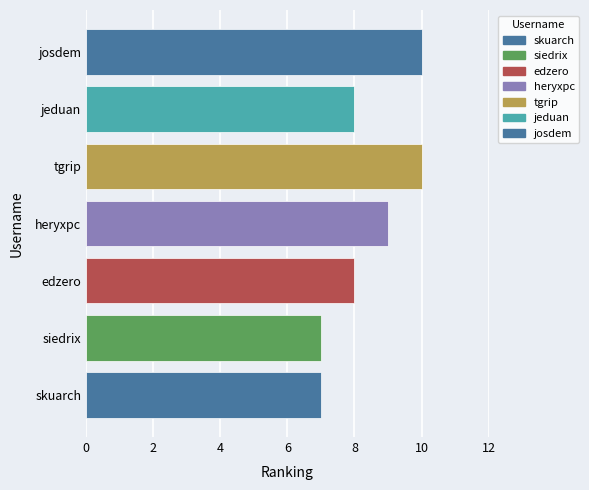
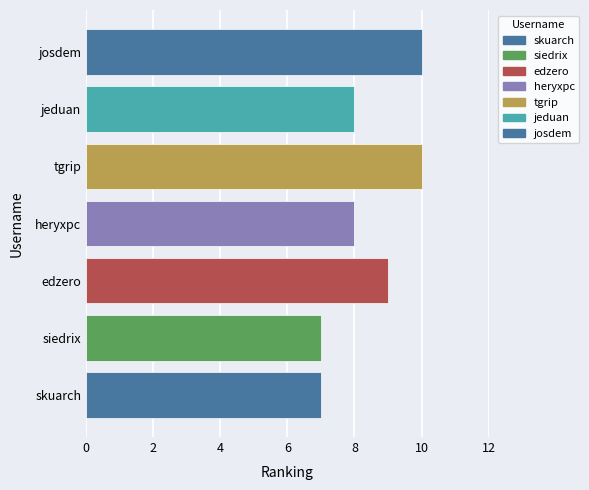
heryxpc: 9 -> 8
edzero: 8 -> 9
